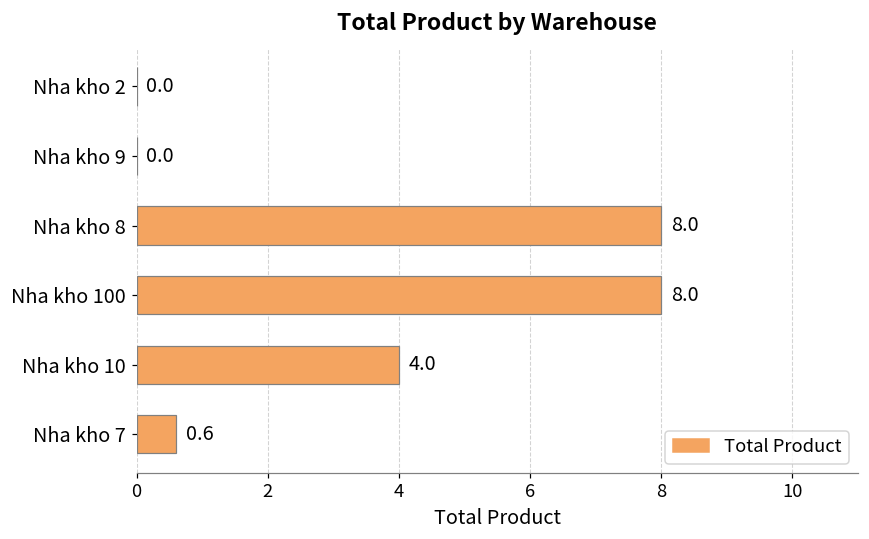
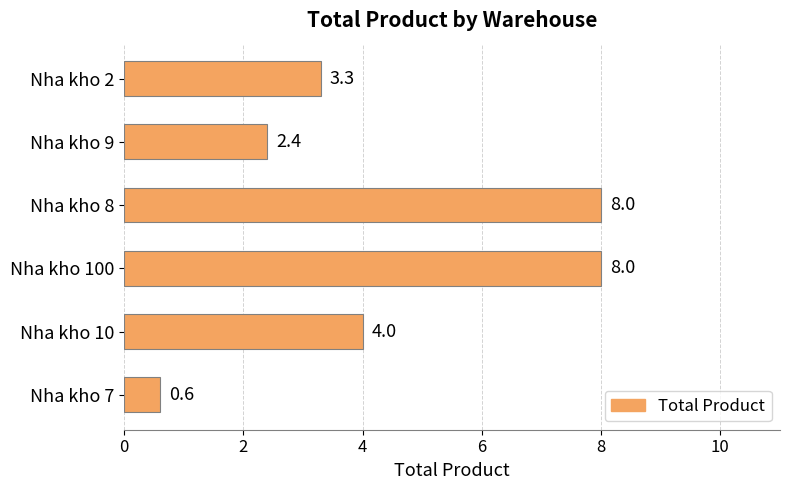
Nha kho 2: 0.0 -> 3.3
Nha kho 9: 0.0 -> 2.4
